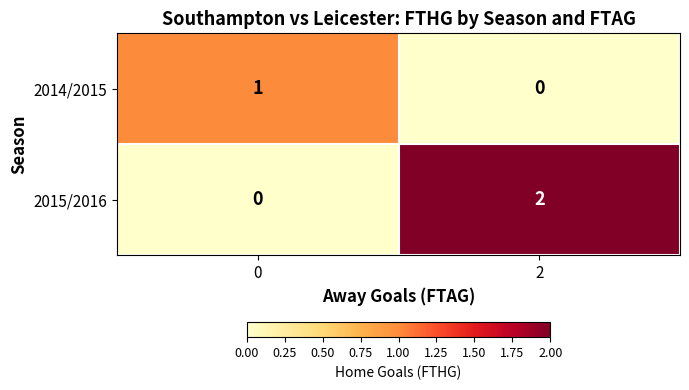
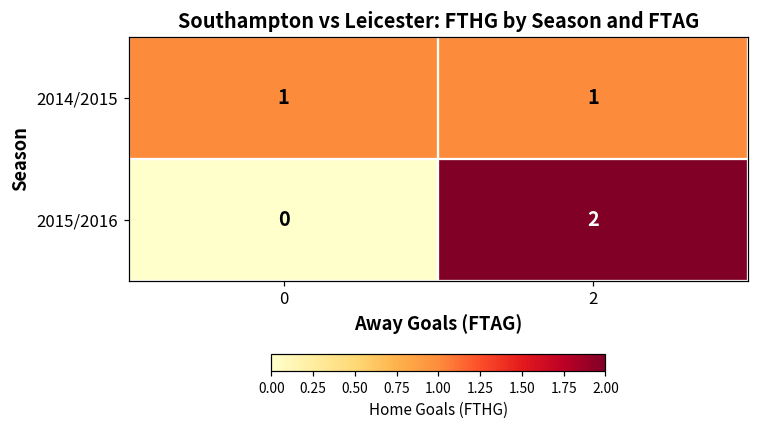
2014/2015, 2: 0 -> 1
